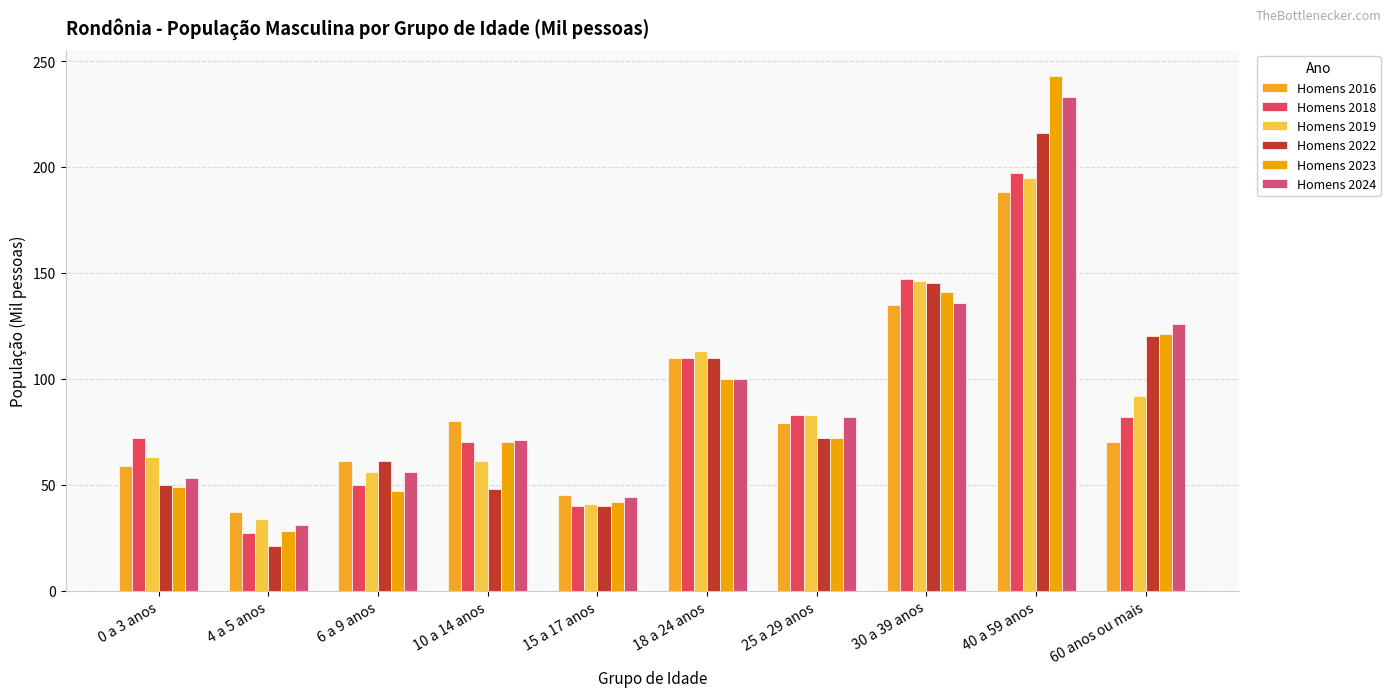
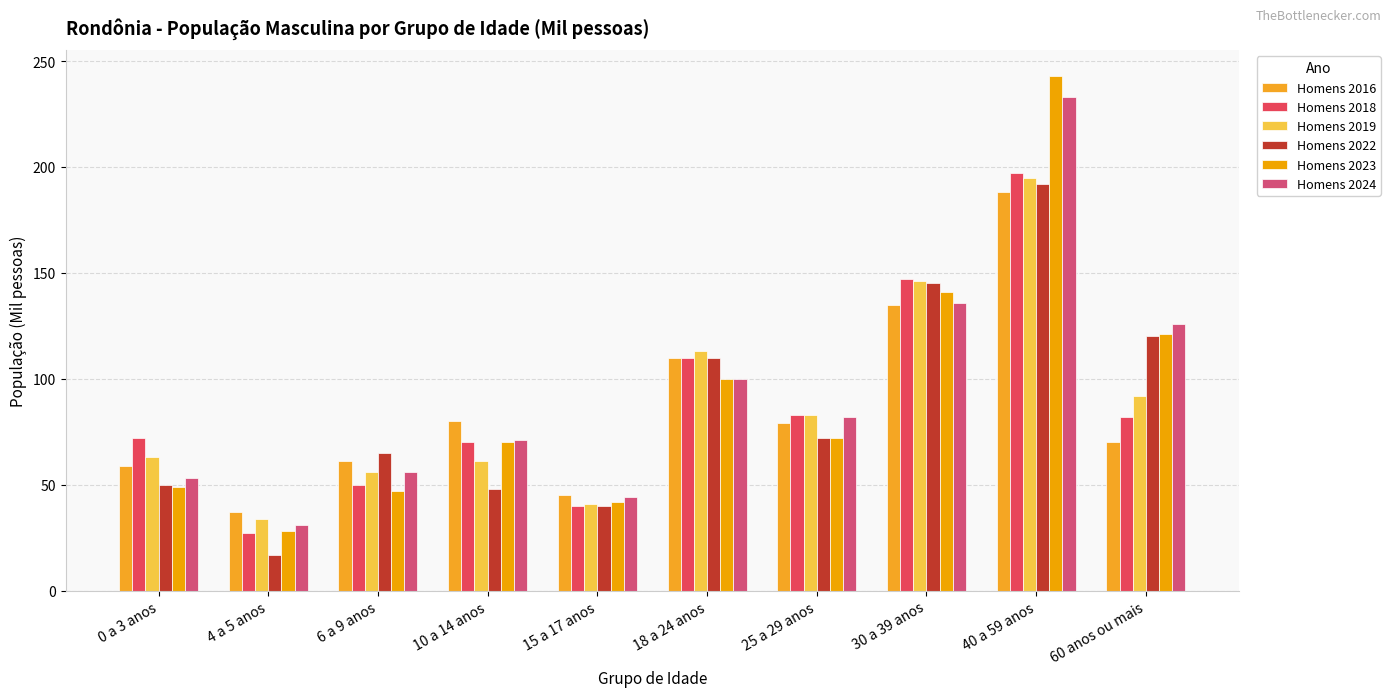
Homens 2022, 4 a 5 anos: 21 -> 17
Homens 2022, 6 a 9 anos: 61 -> 65
Homens 2022, 40 a 59 anos: 216 -> 192
